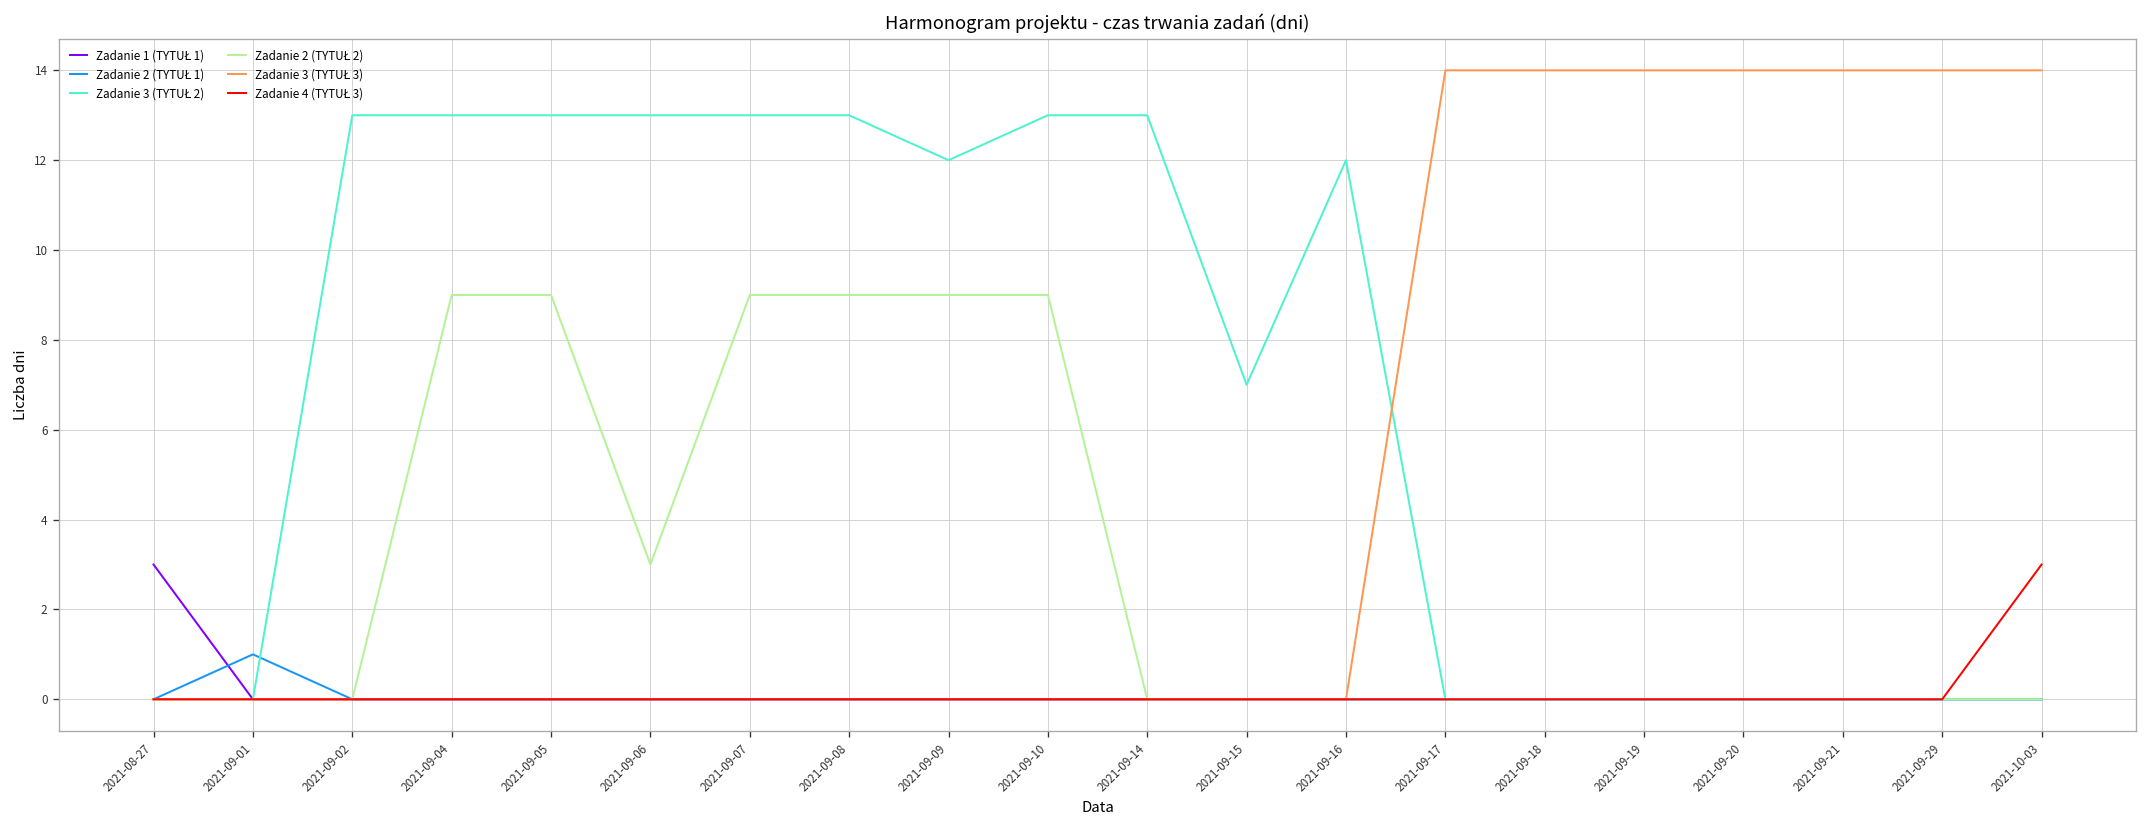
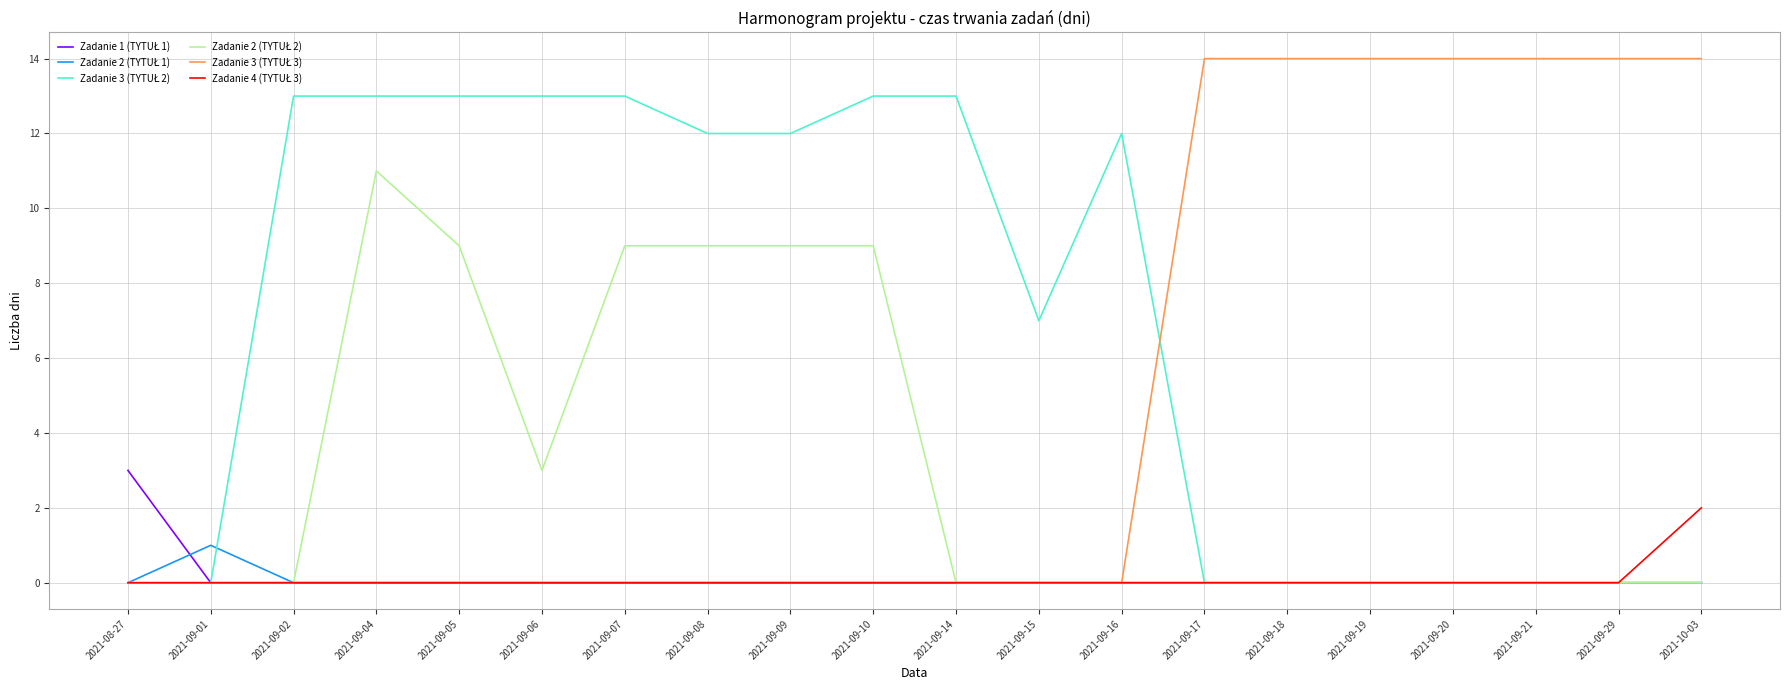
Zadanie 2 (TYTUŁ 2), 2021-09-04: 9 -> 11
Zadanie 3 (TYTUŁ 2), 2021-09-08: 13 -> 12
Zadanie 4 (TYTUŁ 3), 2021-10-03: 3 -> 2
